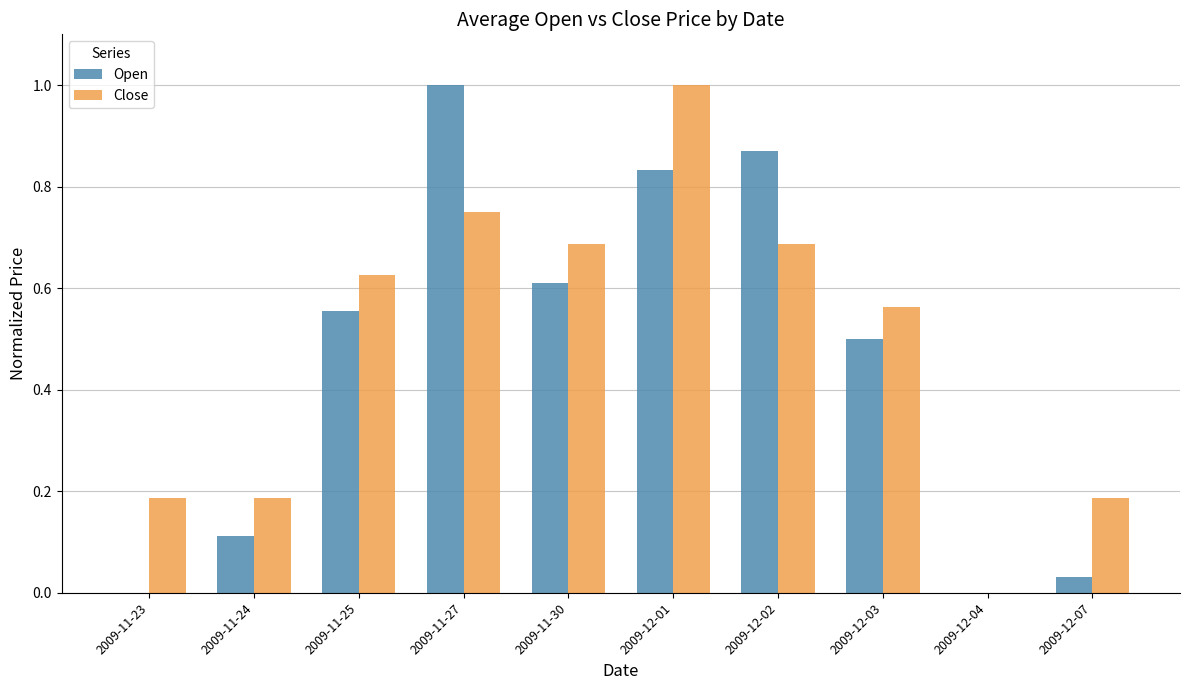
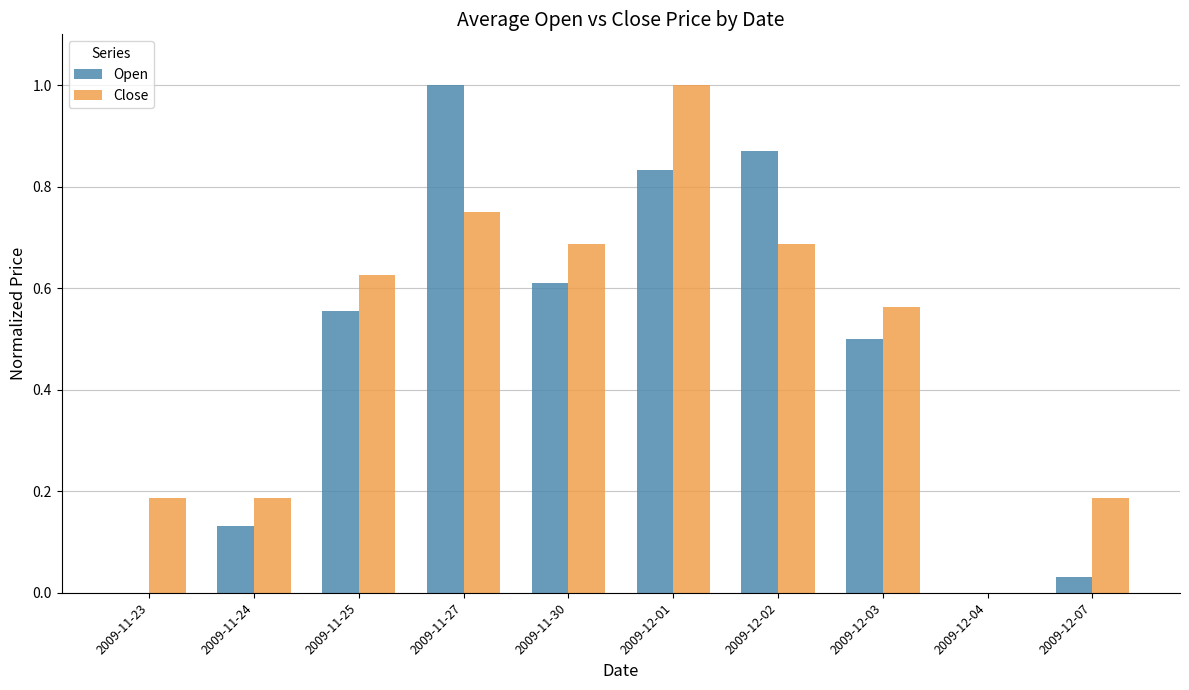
Open, 2009-11-24: 0.11 -> 0.13
